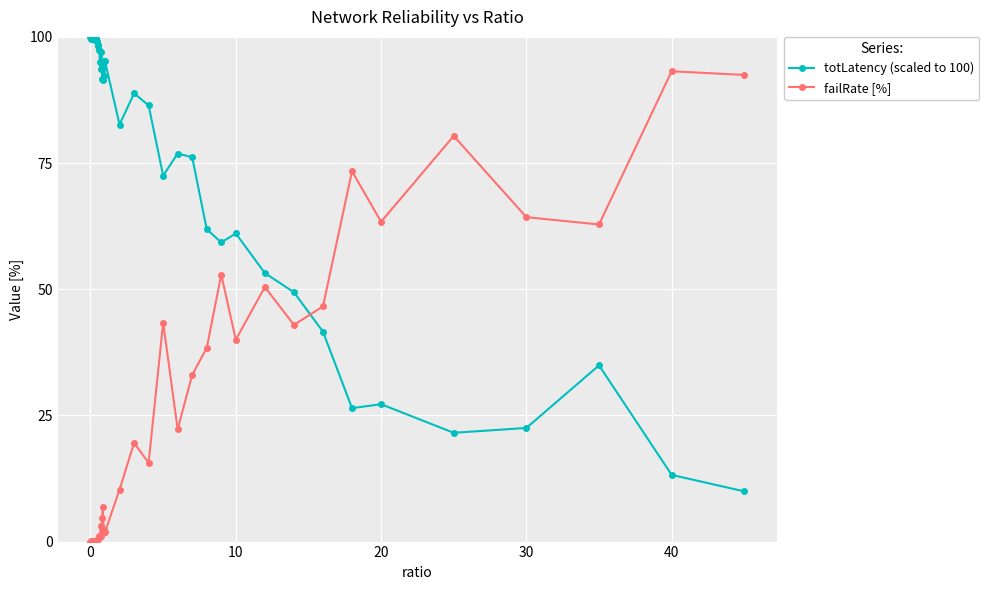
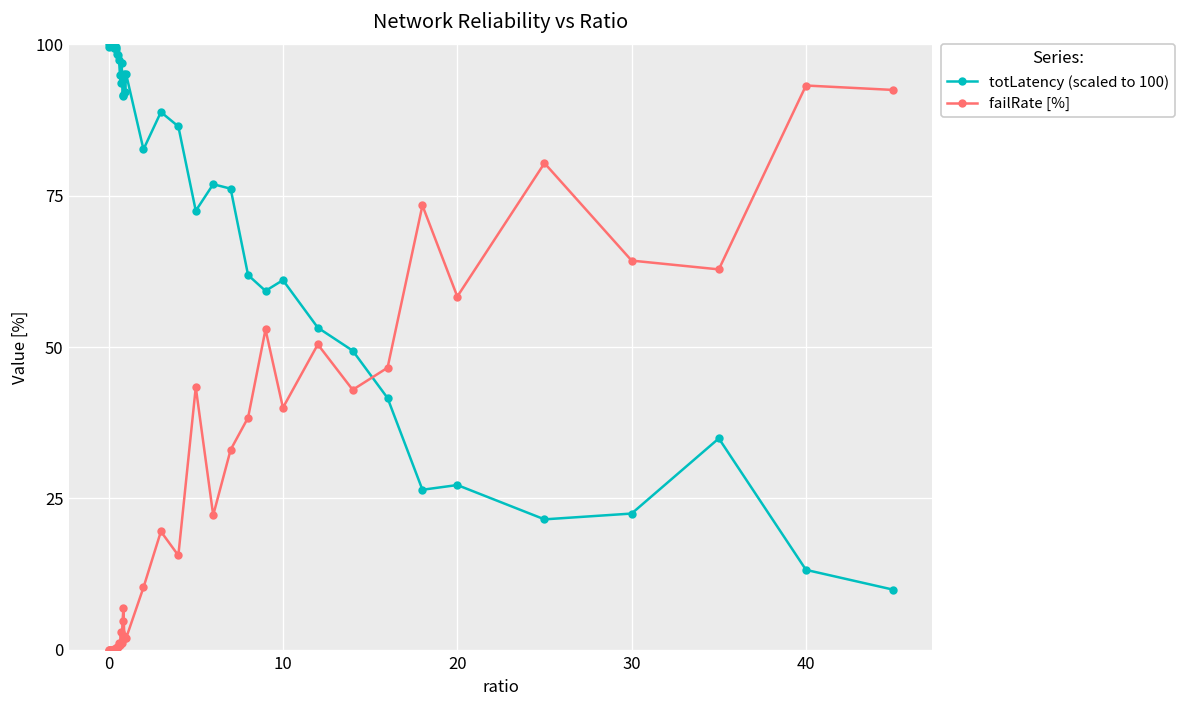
failRate [%], 20: 63 -> 58
